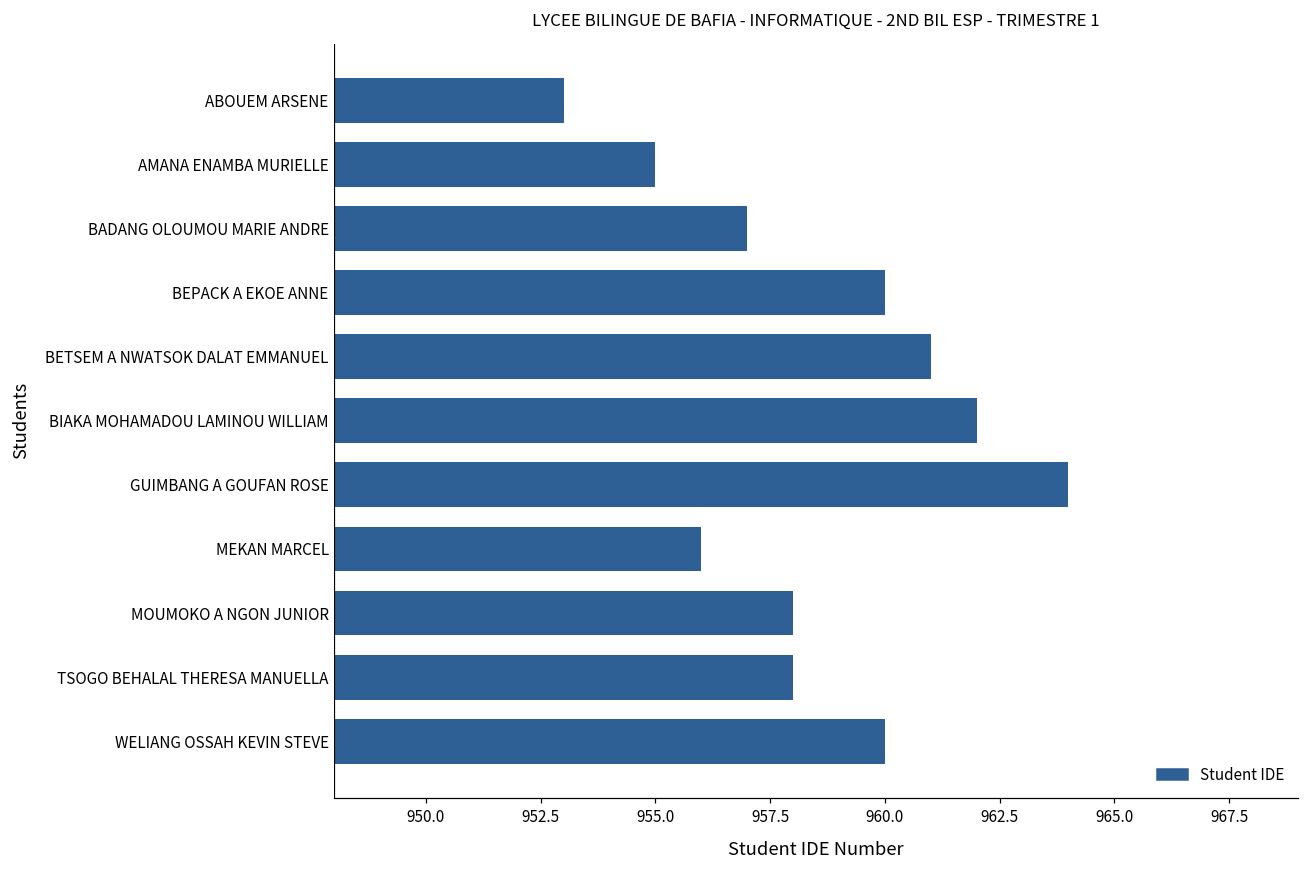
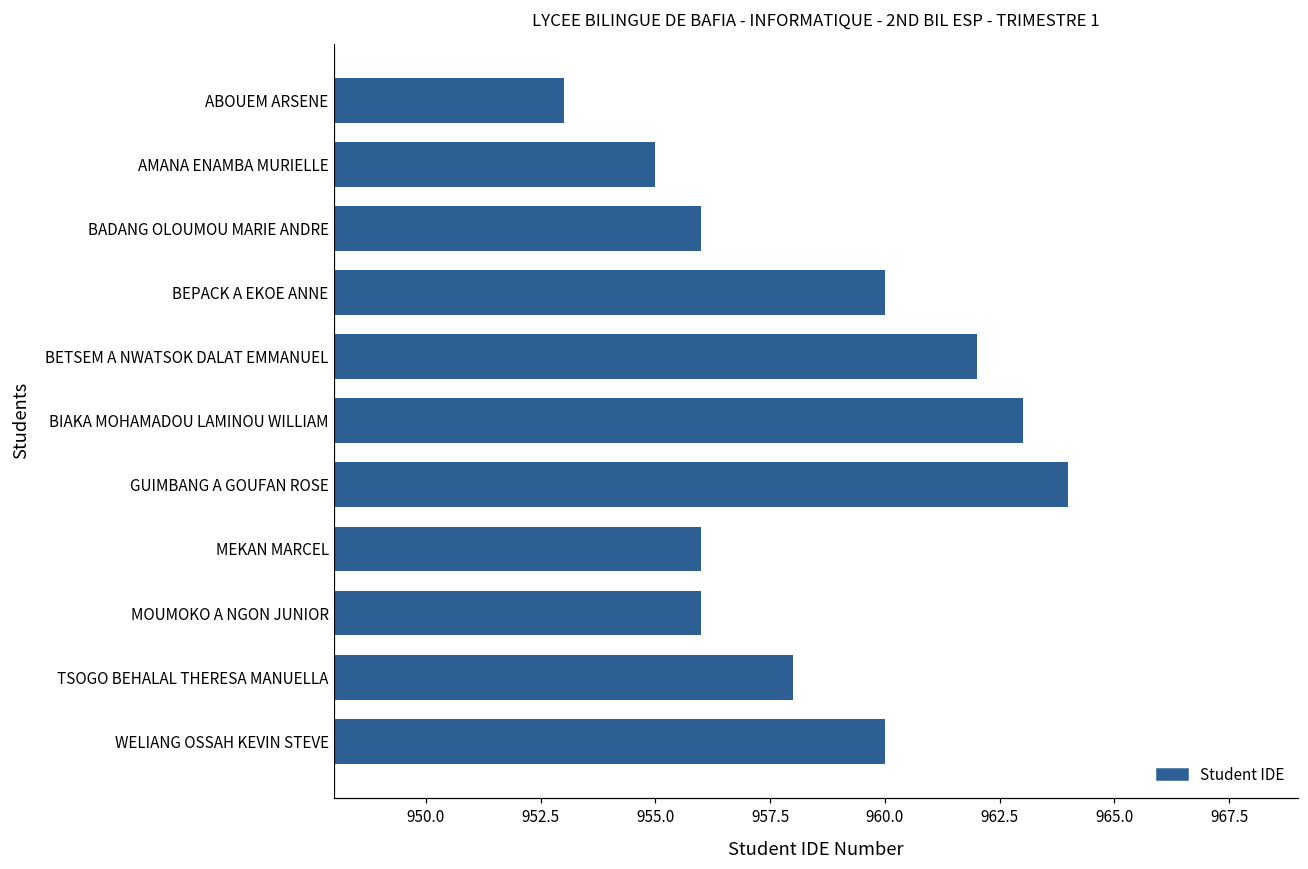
BADANG OLOUMOU MARIE ANDRE: 957 -> 956
BETSEM A NWATSOK DALAT EMMANUEL: 961 -> 962
BIAKA MOHAMADOU LAMINOU WILLIAM: 962 -> 963
MOUMOKO A NGON JUNIOR: 958 -> 956
